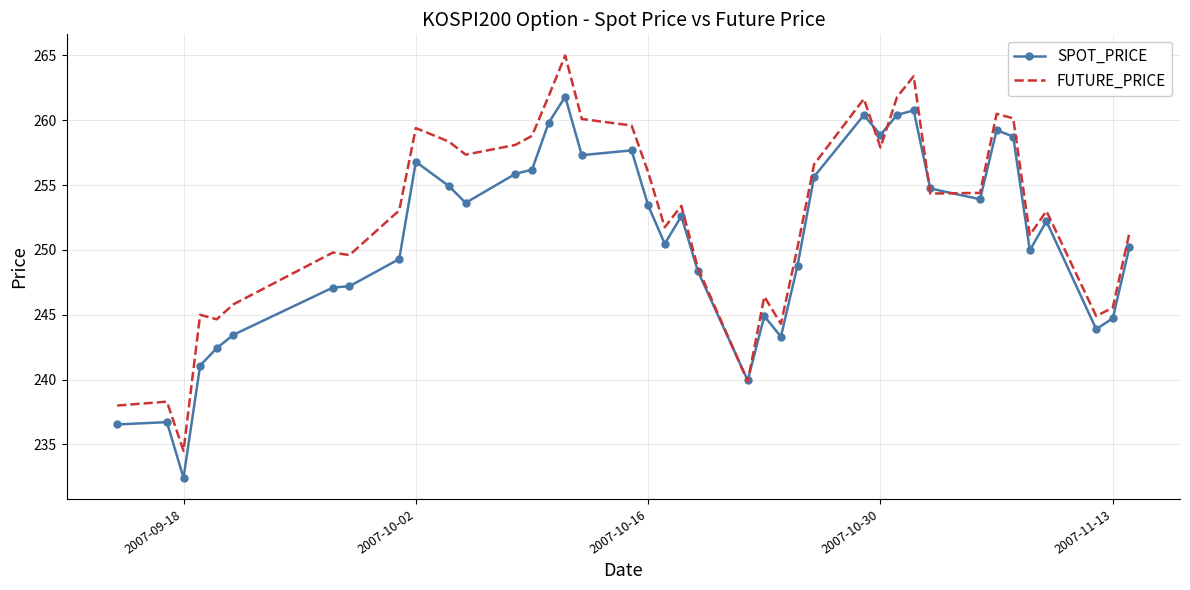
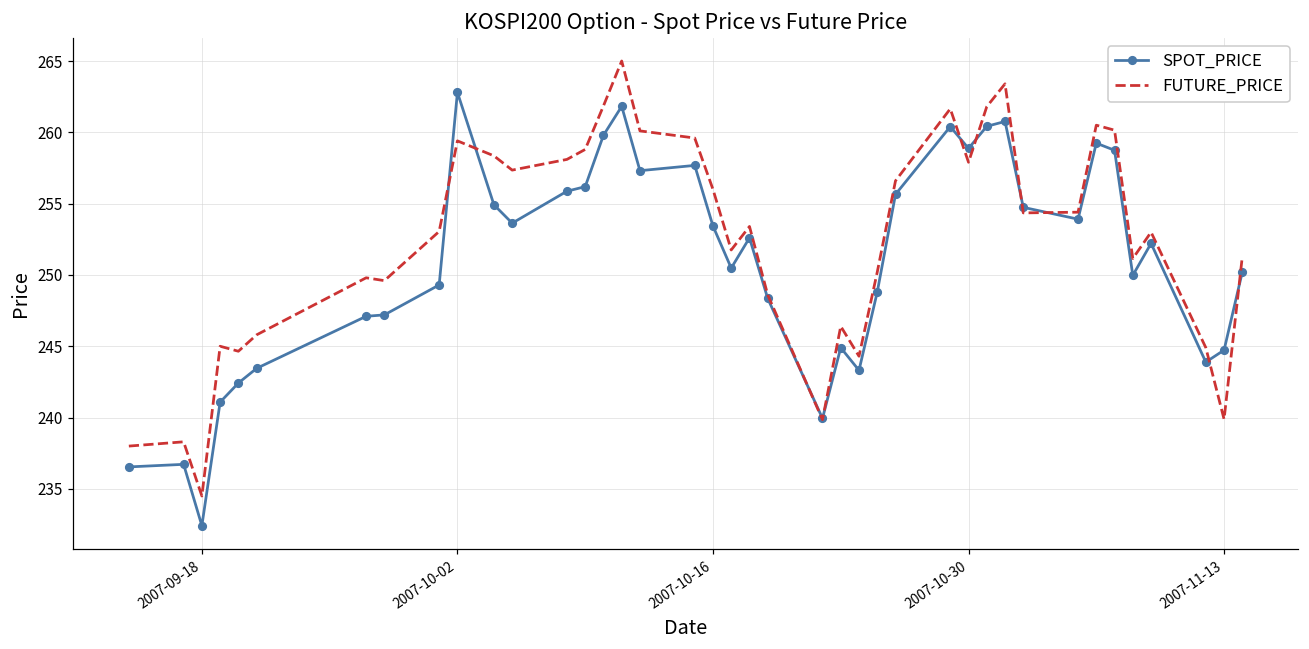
SPOT_PRICE, 2007-10-02: 256.8 -> 262.8
FUTURE_PRICE, 2007-11-13: 245.6 -> 239.9
